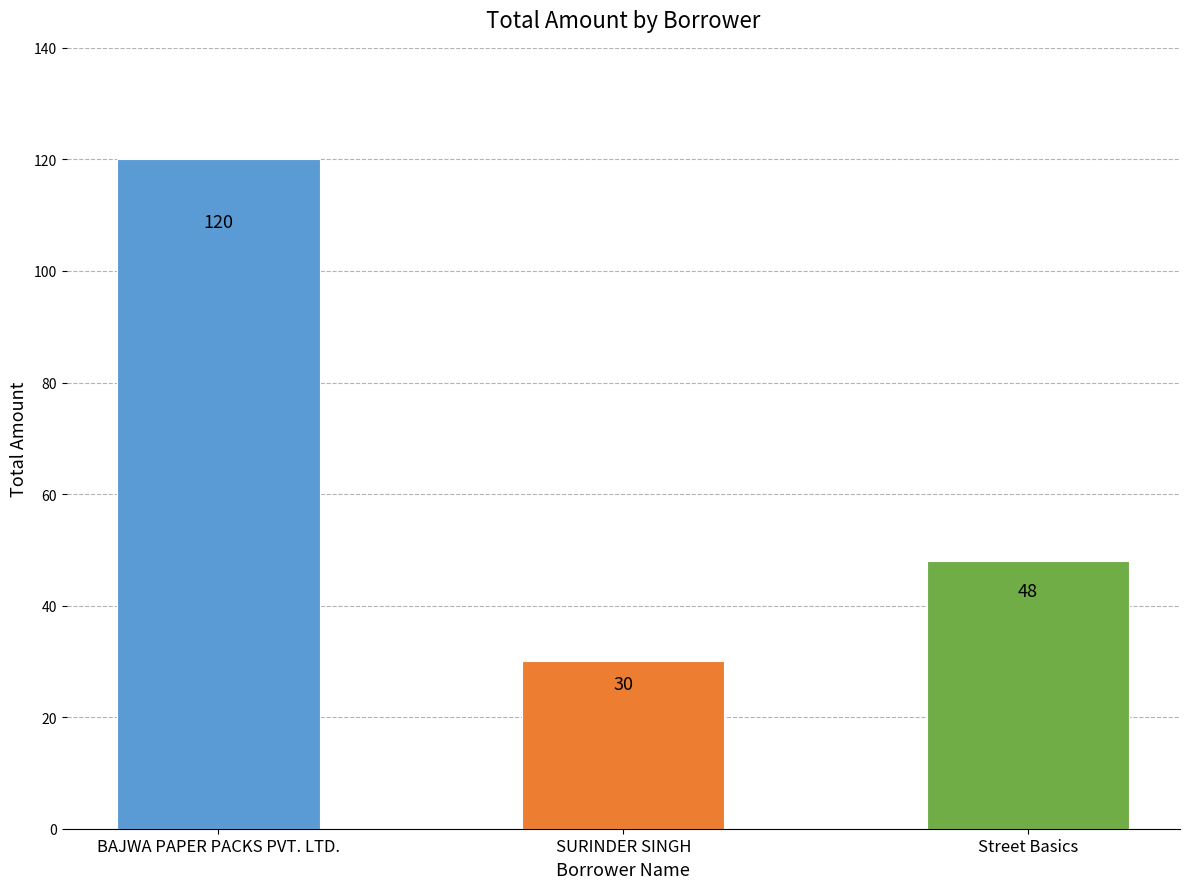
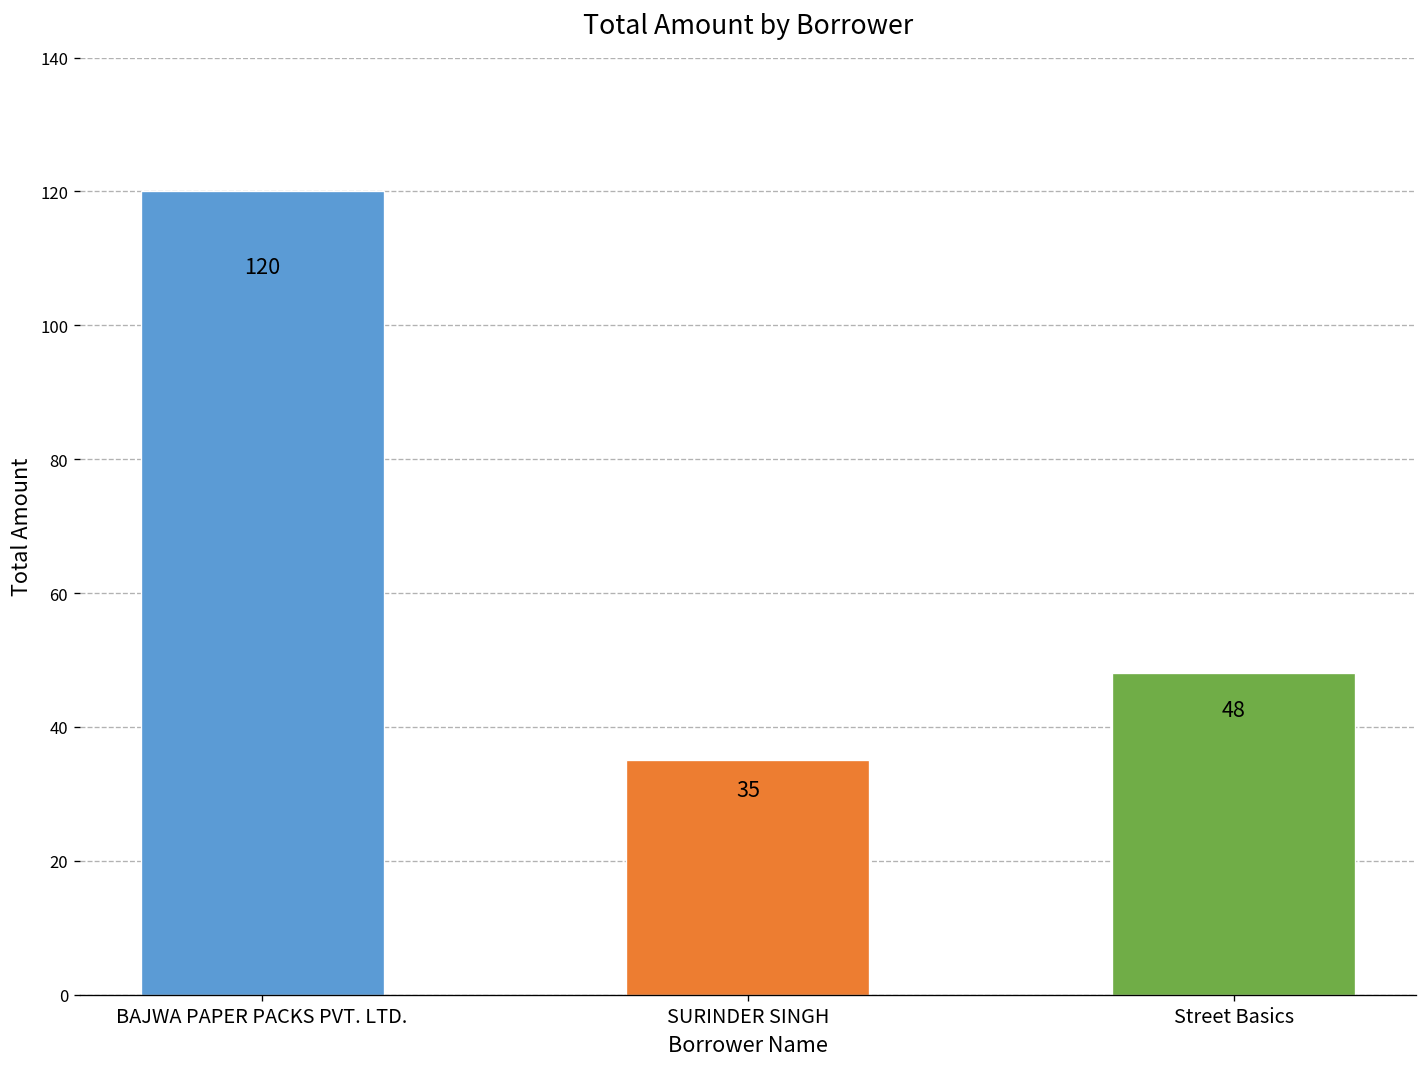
SURINDER SINGH: 30 -> 35
